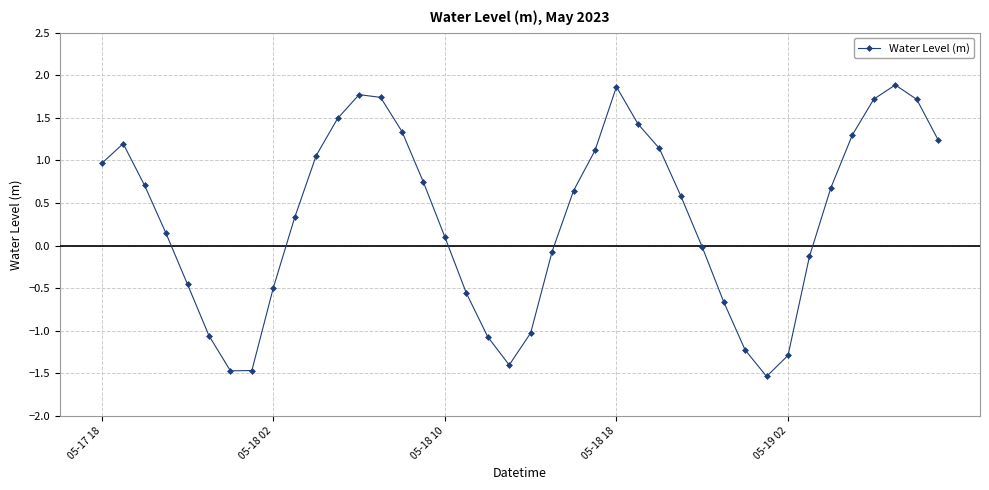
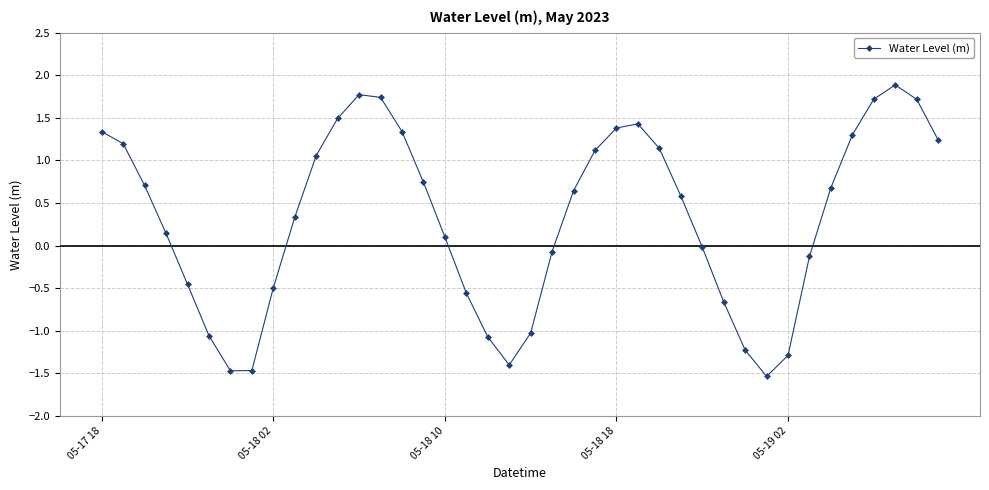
05-17 18: 1.0 -> 1.3
05-18 18: 1.9 -> 1.4
